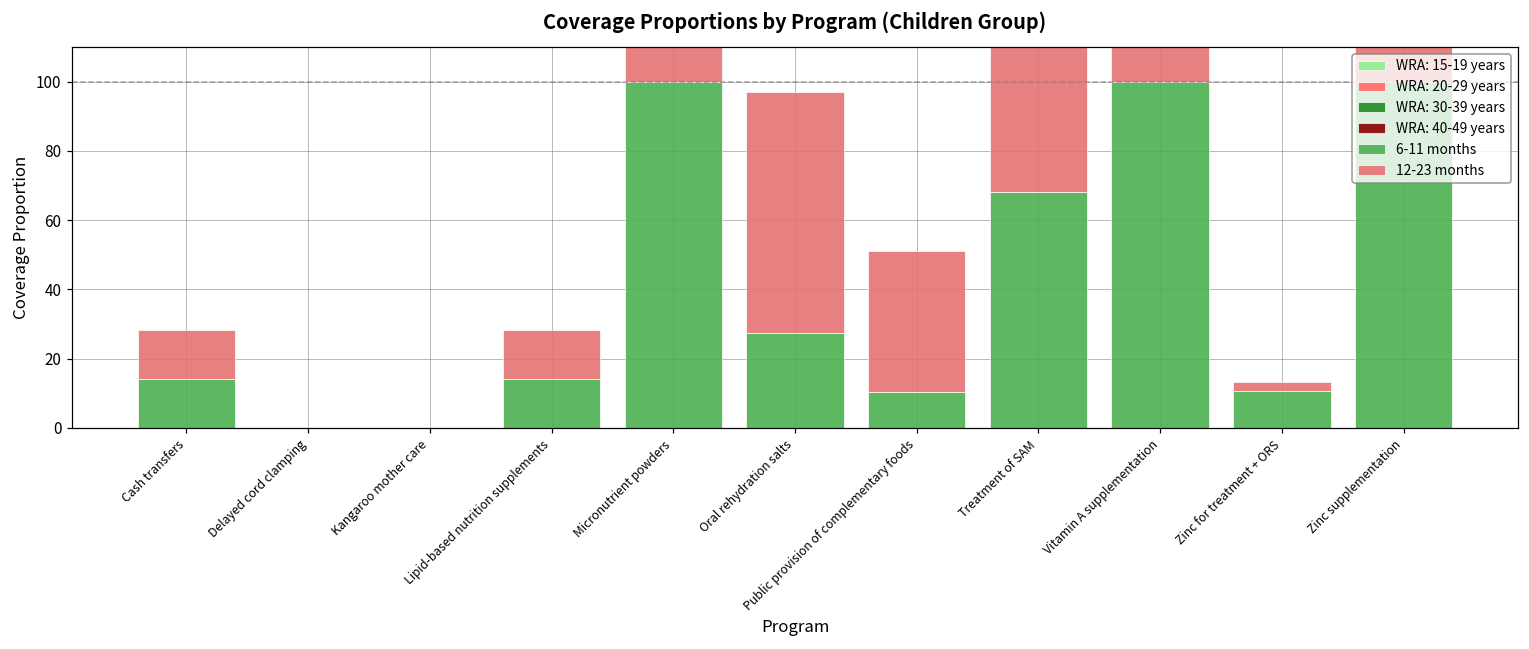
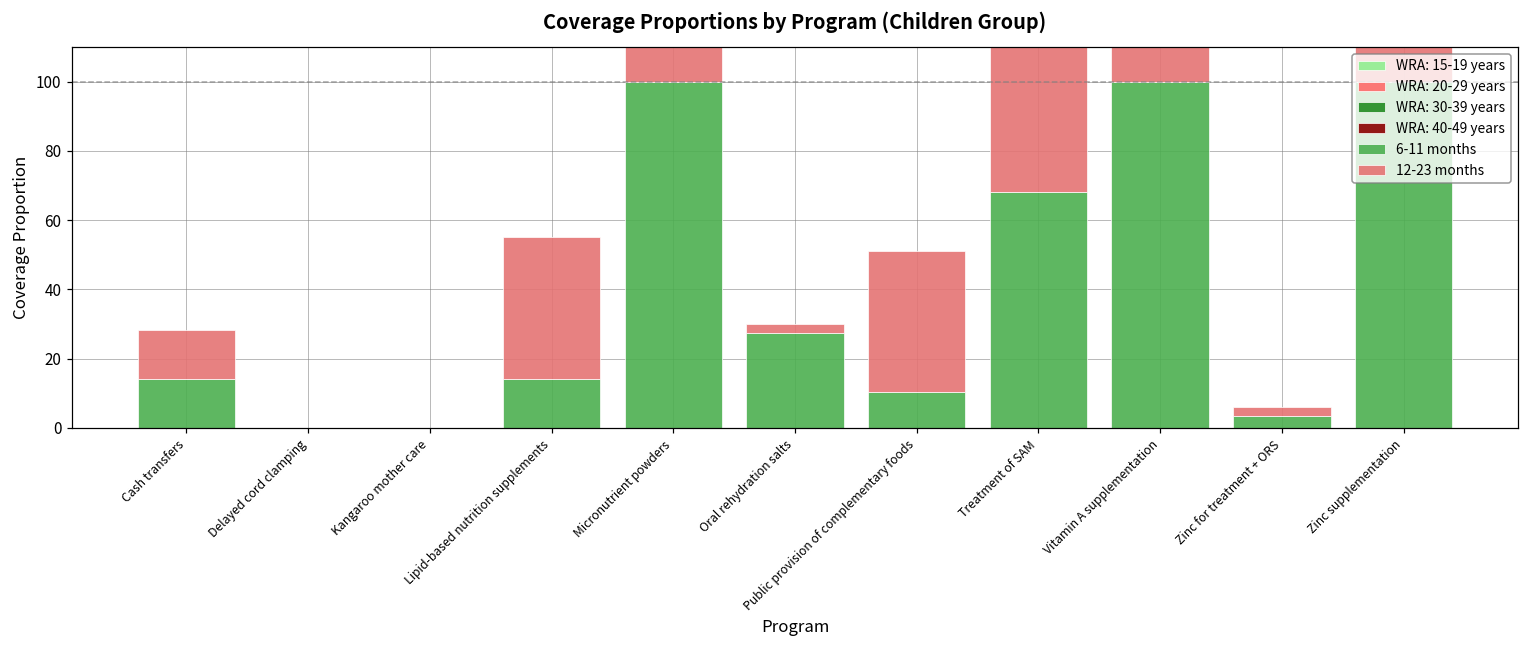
12-23 months, Lipid-based nutrition supplements: 14 -> 41
12-23 months, Oral rehydration salts: 70 -> 2
6-11 months, Zinc for treatment + ORS: 11 -> 3
